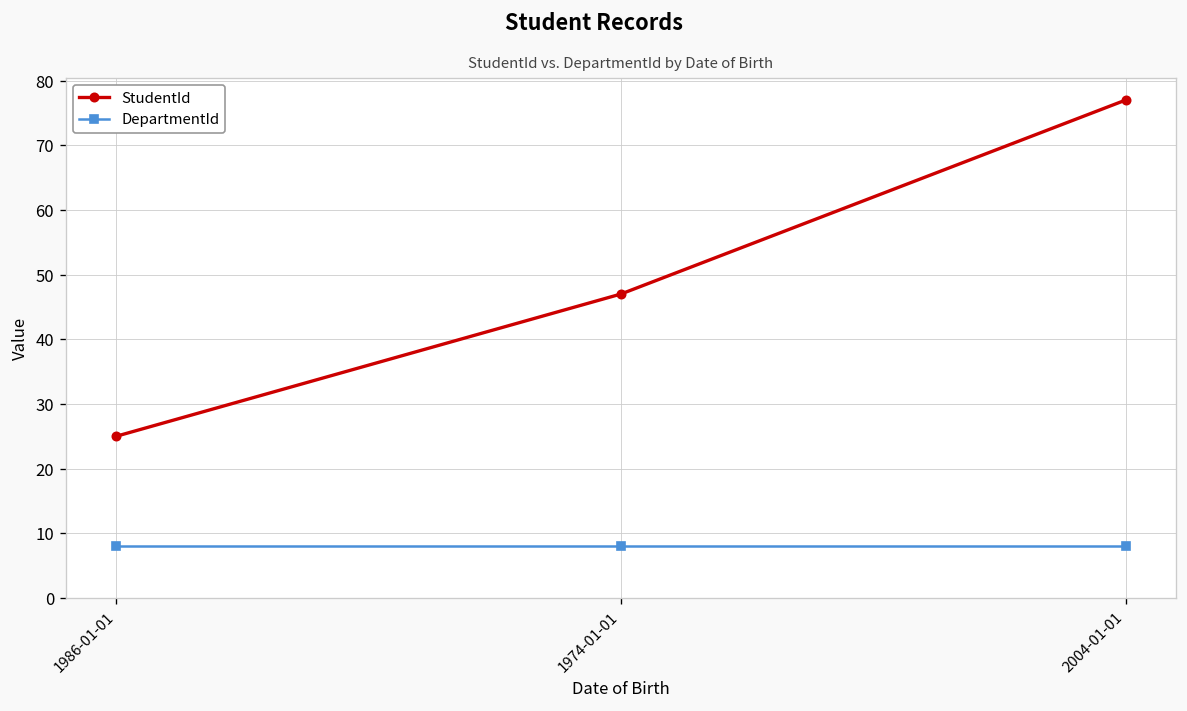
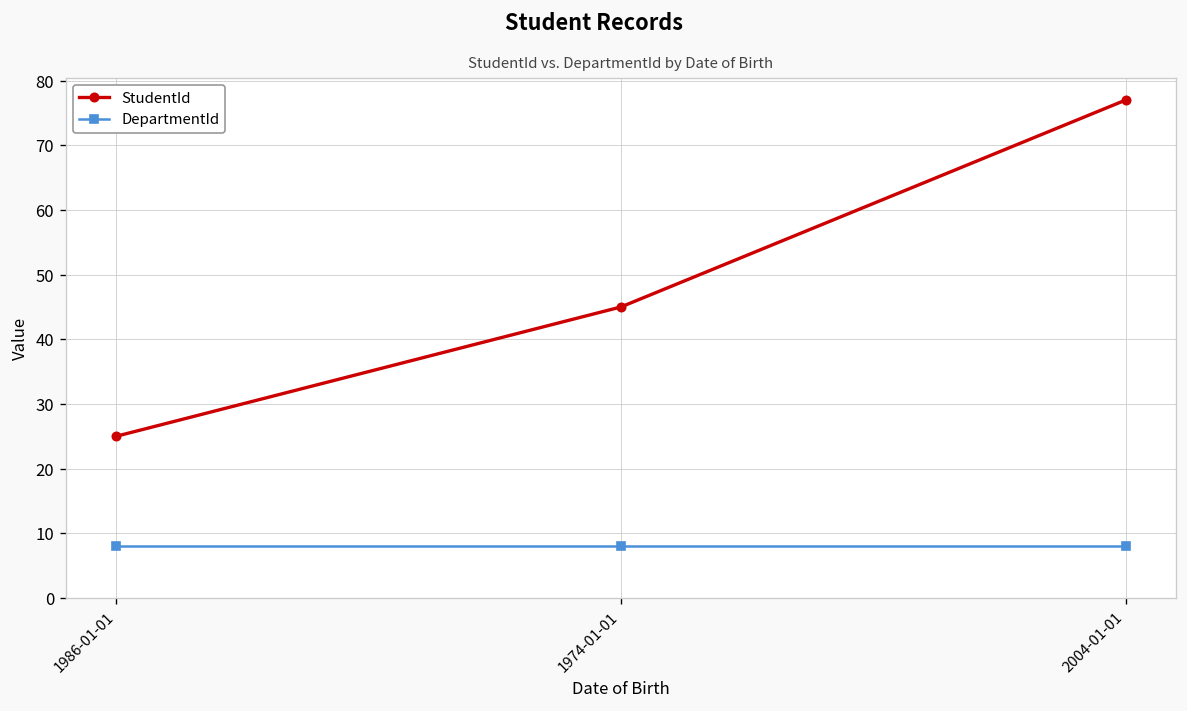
StudentId, 1974-01-01: 47 -> 45
